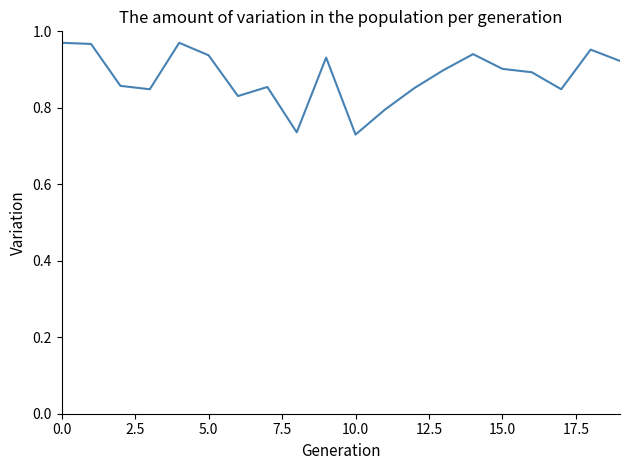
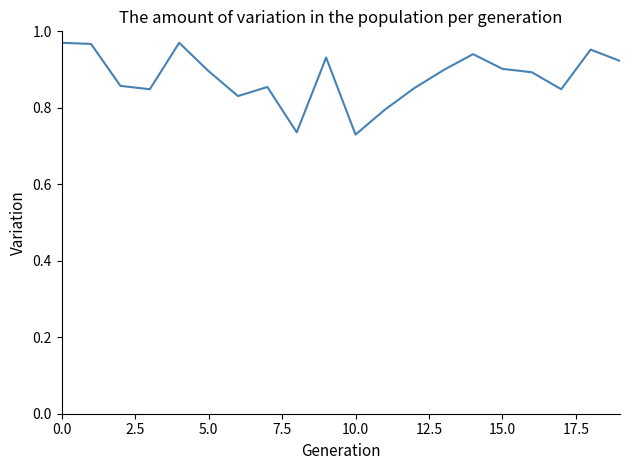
5.0: 0.94 -> 0.90
